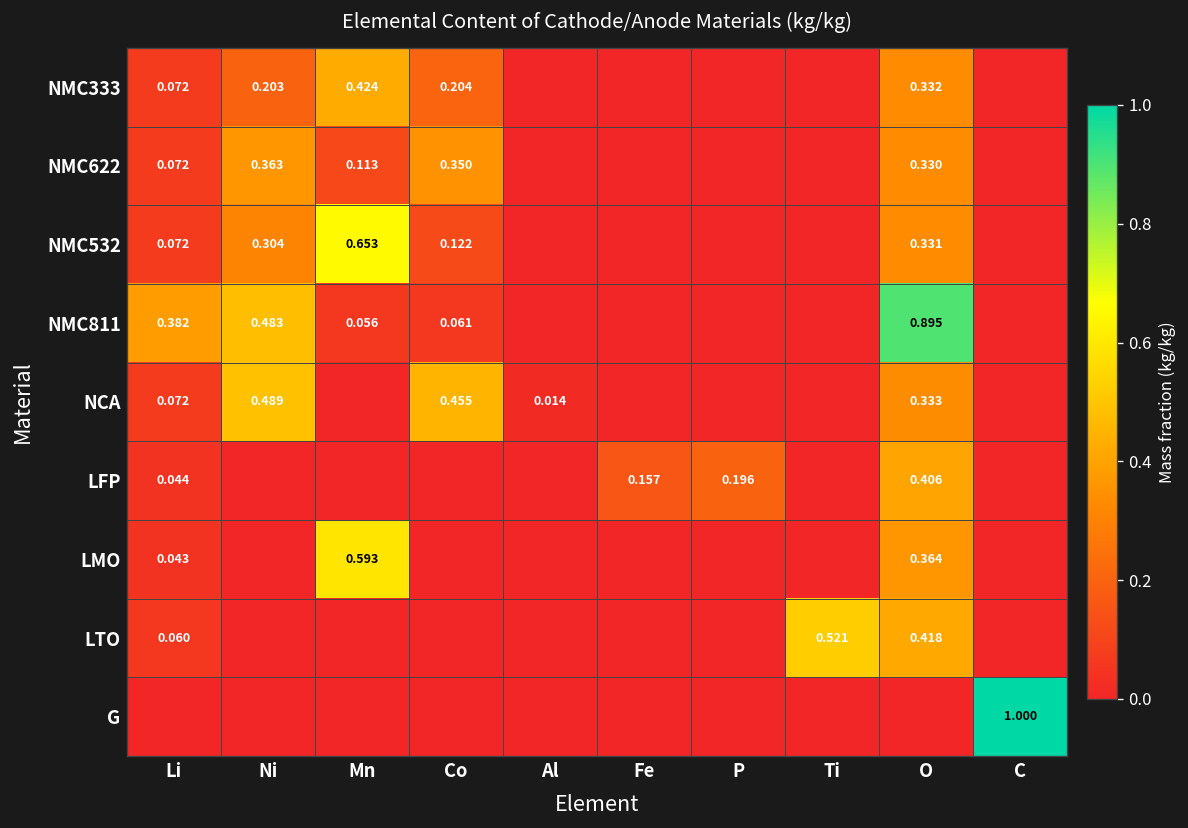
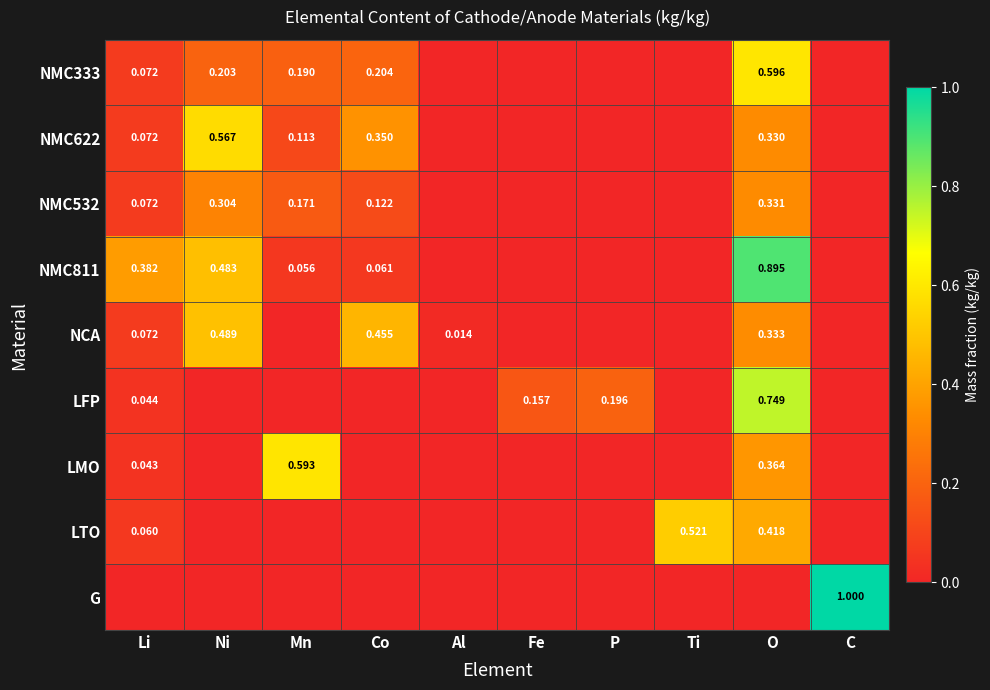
NMC333, Mn: 0.424 -> 0.190
NMC333, O: 0.332 -> 0.596
NMC622, Ni: 0.363 -> 0.567
NMC532, Mn: 0.653 -> 0.171
LFP, O: 0.406 -> 0.749
